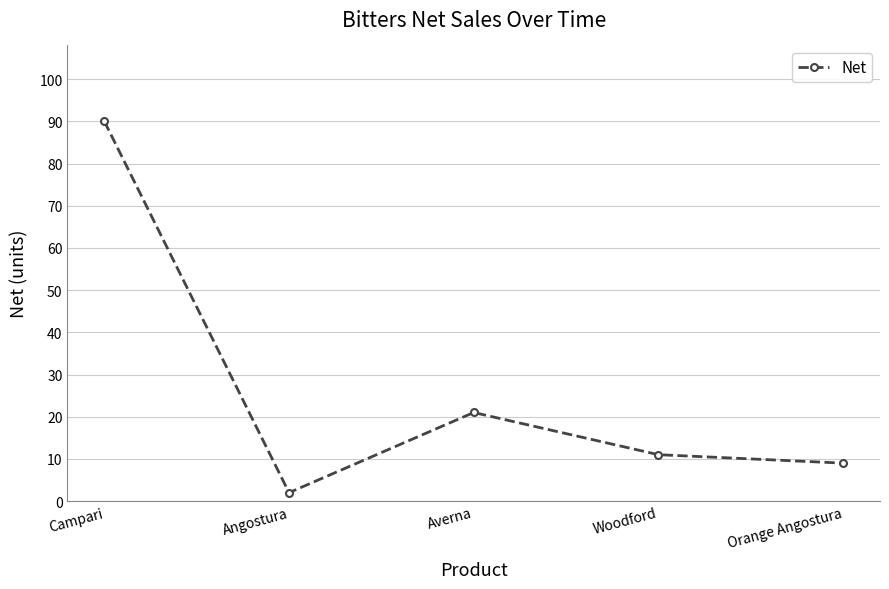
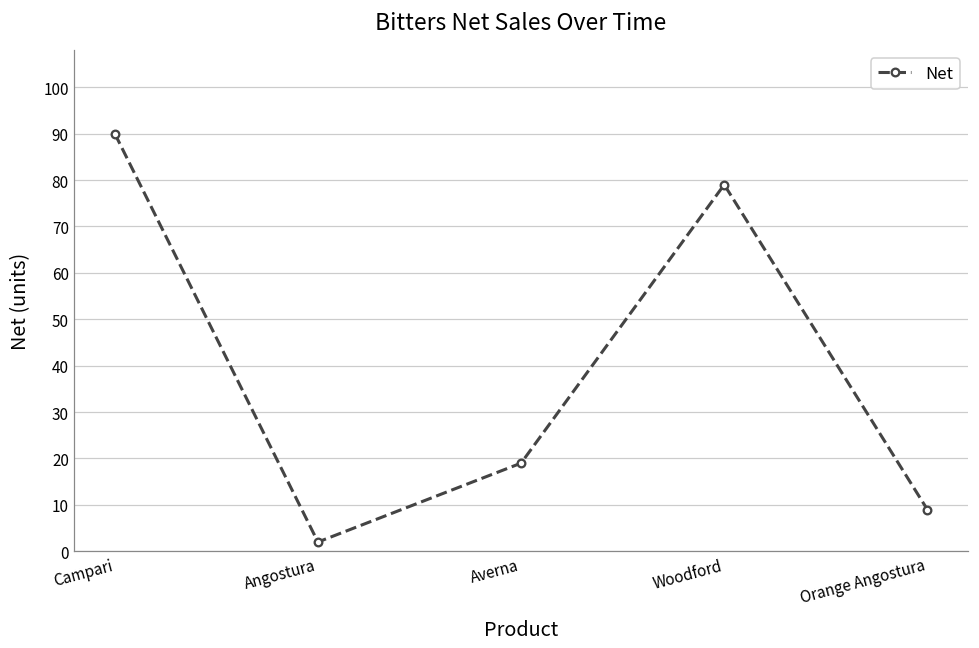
Averna: 21 -> 19
Woodford: 11 -> 79
